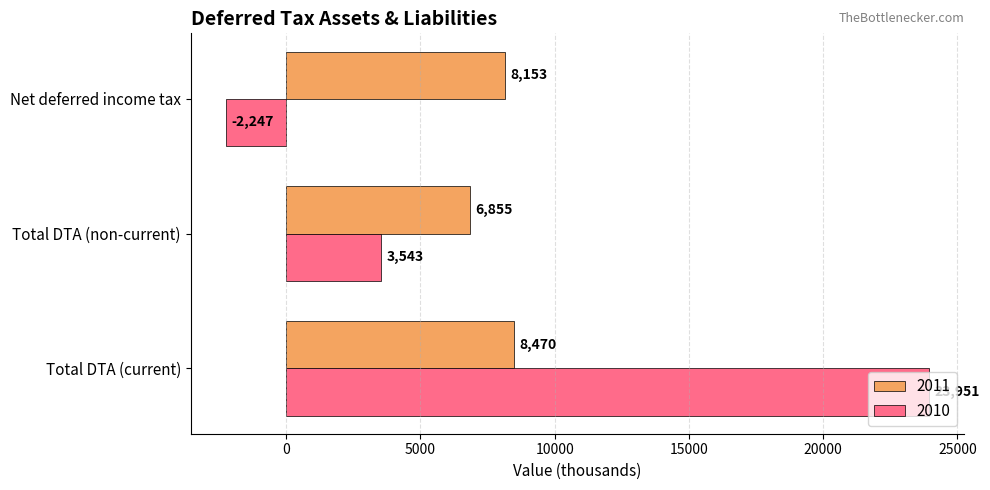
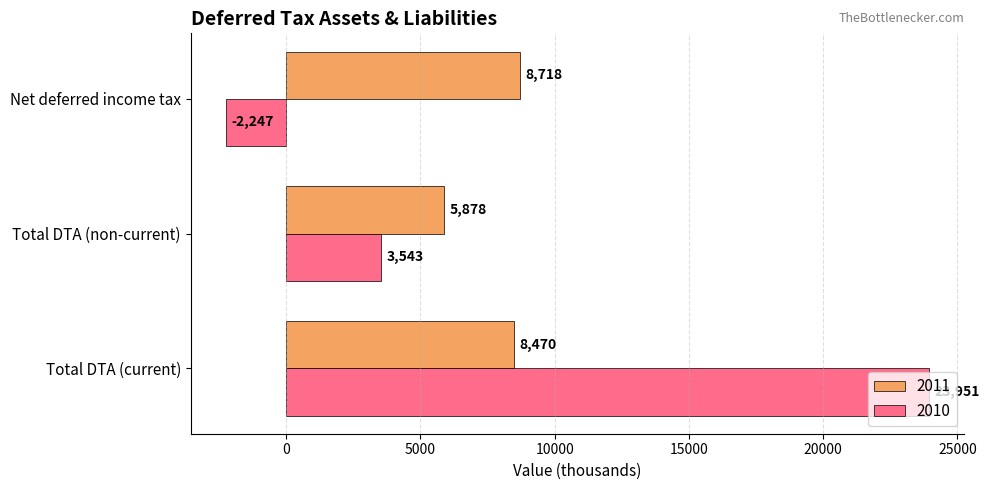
2011, Net deferred income tax: 8,153 -> 8,718
2011, Total DTA (non-current): 6,855 -> 5,878
